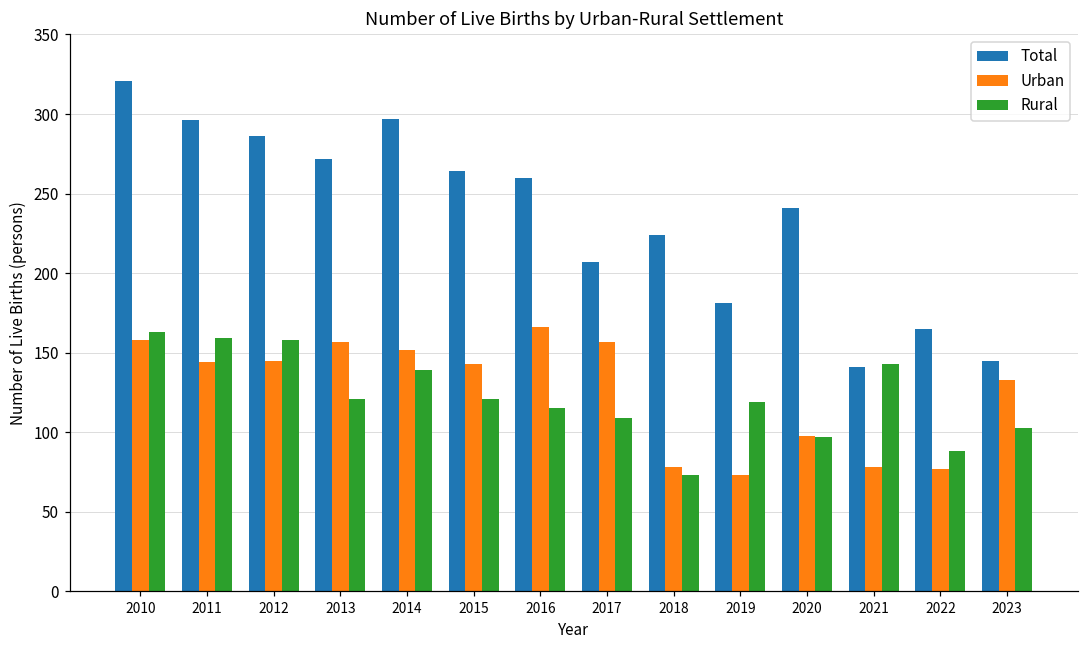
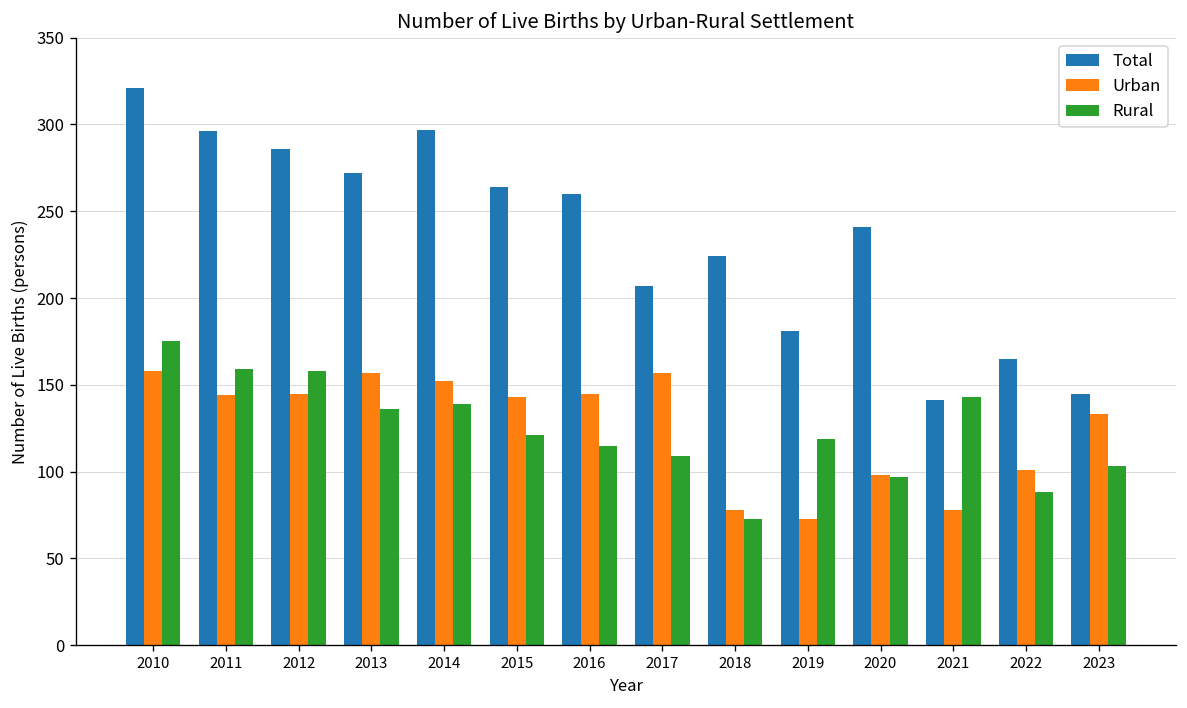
Rural, 2010: 163 -> 175
Rural, 2013: 121 -> 136
Urban, 2016: 166 -> 145
Urban, 2022: 77 -> 101
